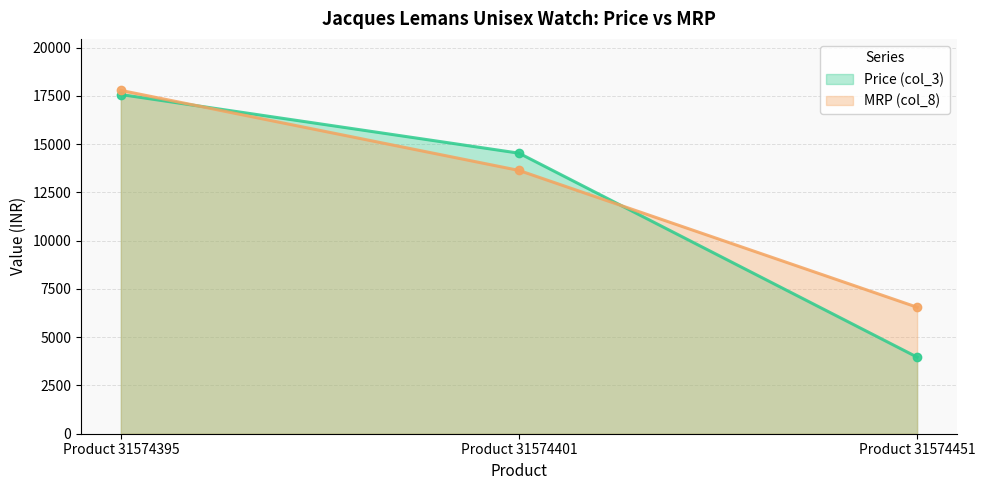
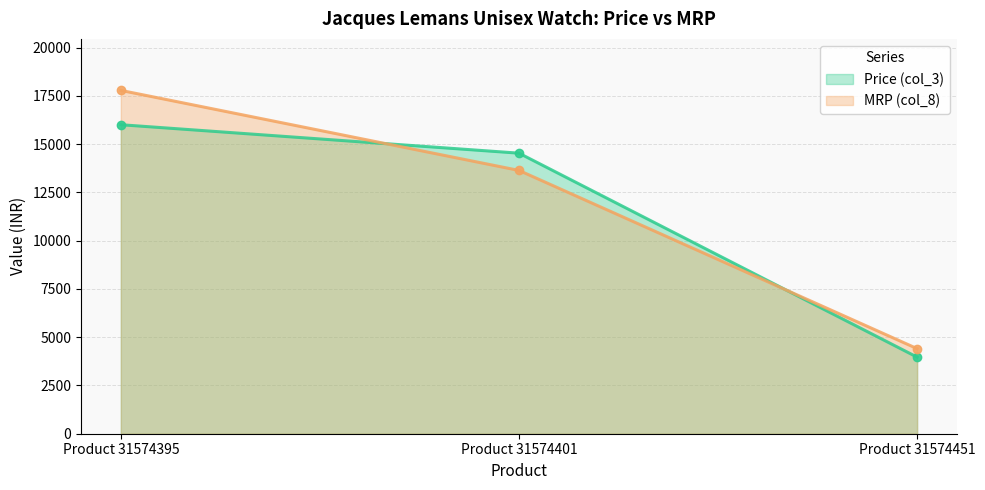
Price (col_3), Product 31574395: 17600 -> 16000
MRP (col_8), Product 31574451: 6600 -> 4400
